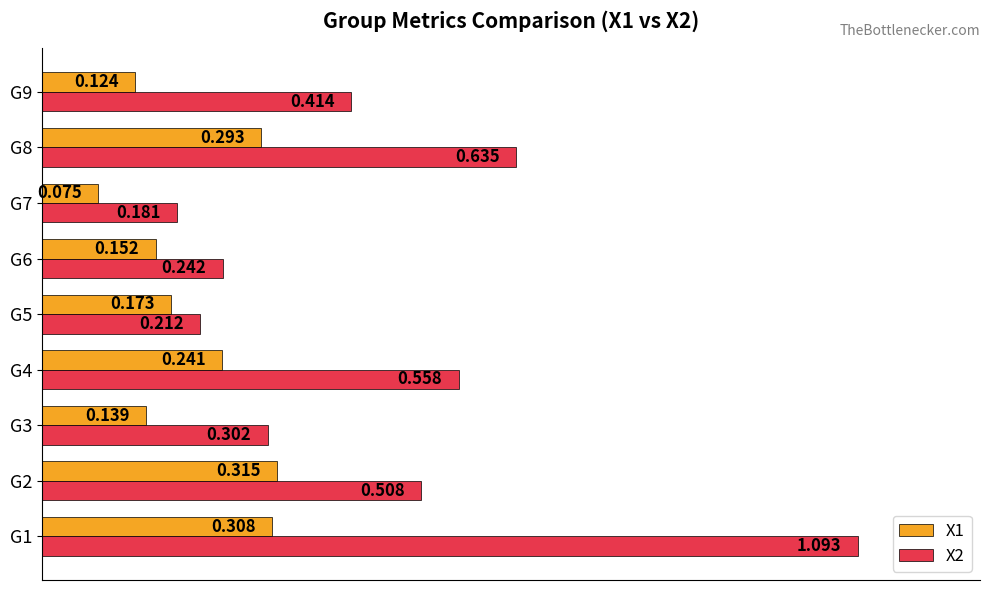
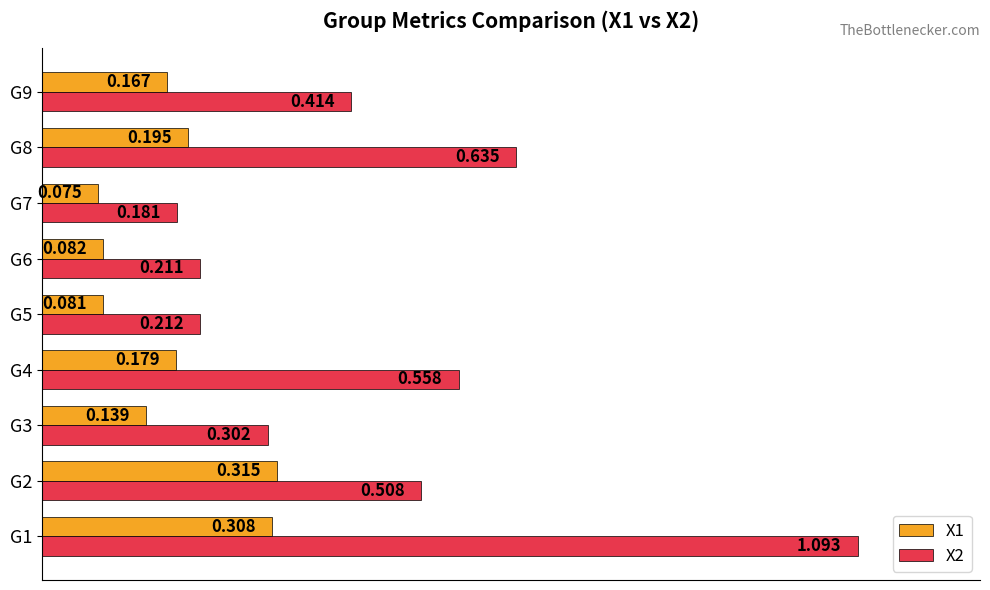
X1, G9: 0.124 -> 0.167
X1, G8: 0.293 -> 0.195
X1, G6: 0.152 -> 0.082
X2, G6: 0.242 -> 0.211
X1, G5: 0.173 -> 0.081
X1, G4: 0.241 -> 0.179
